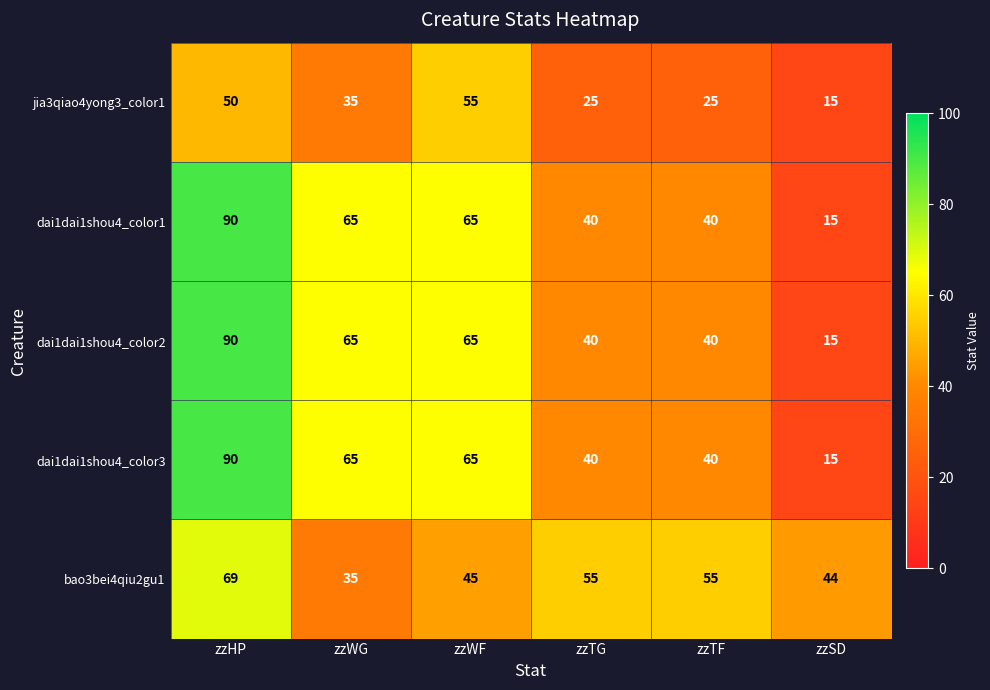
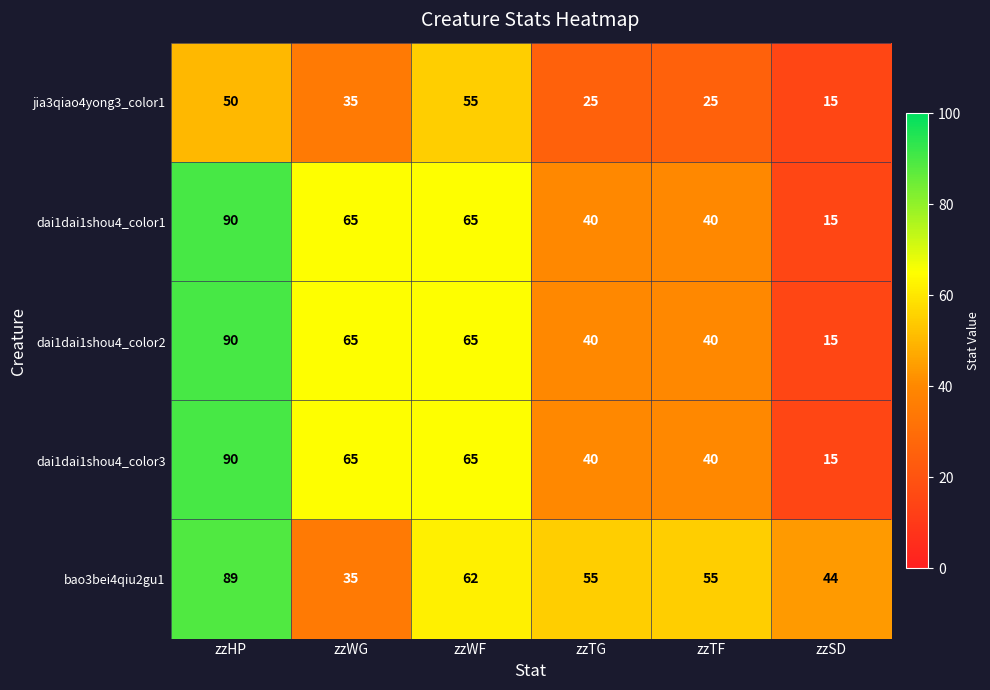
bao3bei4qiu2gu1, zzHP: 69 -> 89
bao3bei4qiu2gu1, zzWF: 45 -> 62
